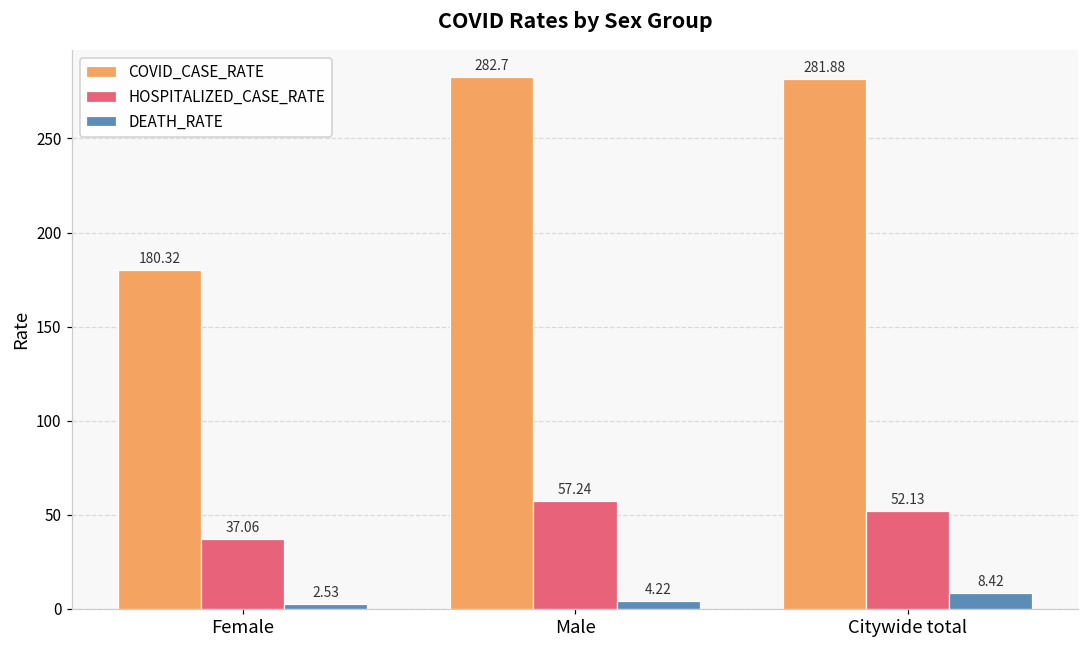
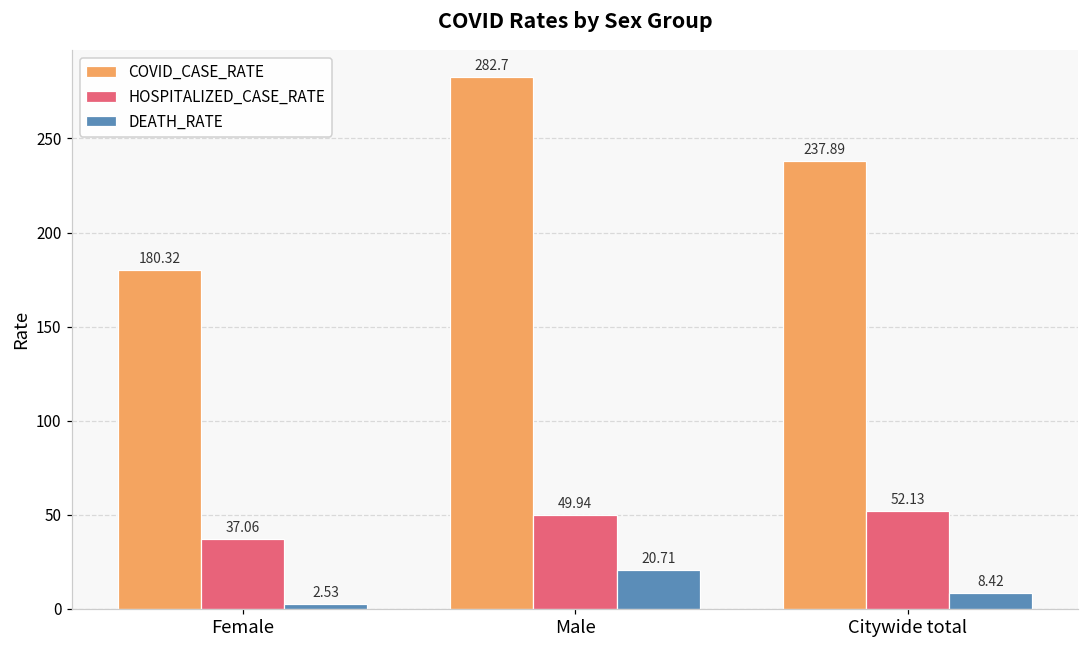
HOSPITALIZED_CASE_RATE, Male: 57.24 -> 49.94
DEATH_RATE, Male: 4.22 -> 20.71
COVID_CASE_RATE, Citywide total: 281.88 -> 237.89
